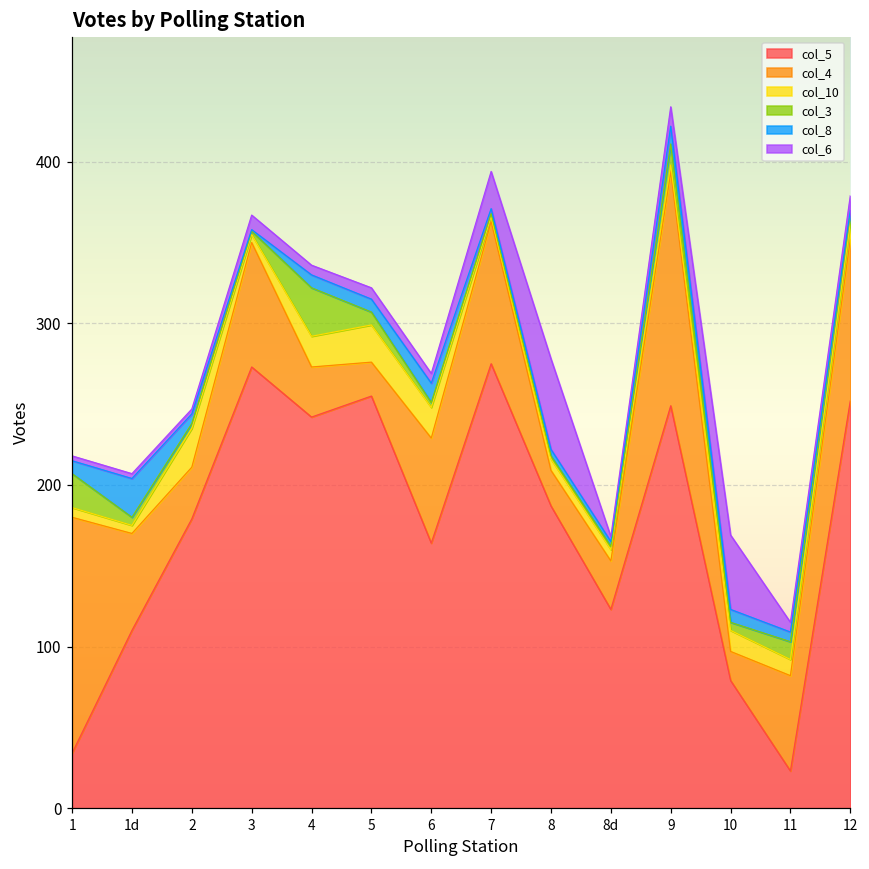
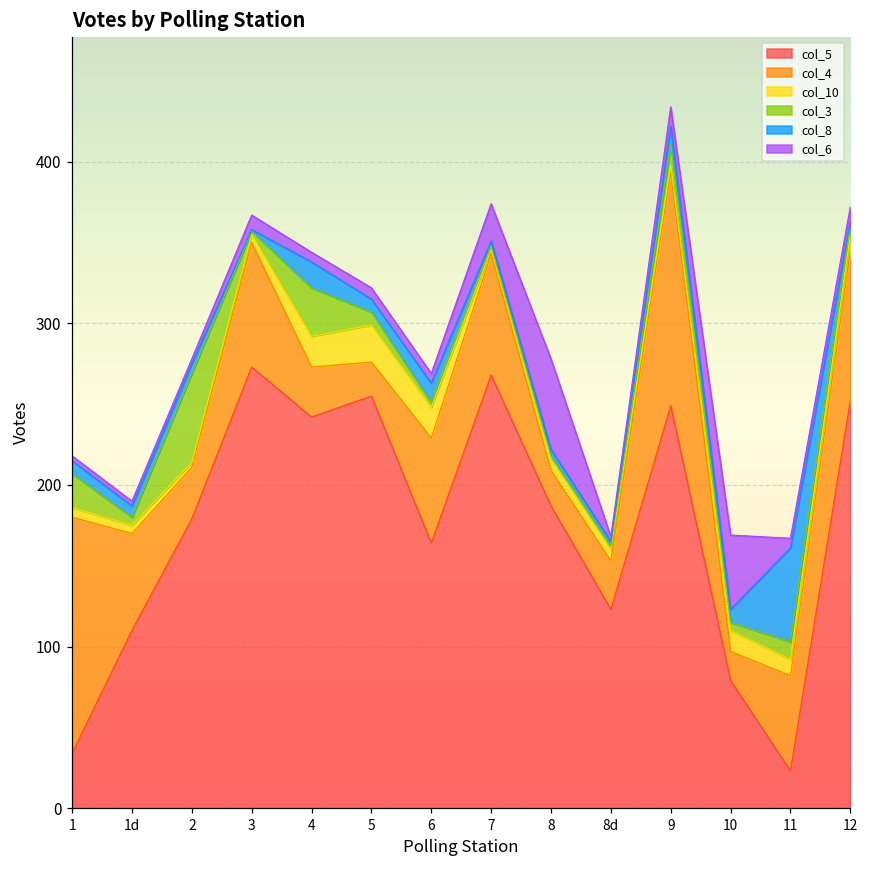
col_8, 1d: 24 -> 7
col_10, 2: 24 -> 3
col_3, 2: 3 -> 55
col_8, 4: 8 -> 16
col_5, 7: 275 -> 268
col_4, 7: 88 -> 75
col_8, 11: 6 -> 58
col_4, 12: 100 -> 93
